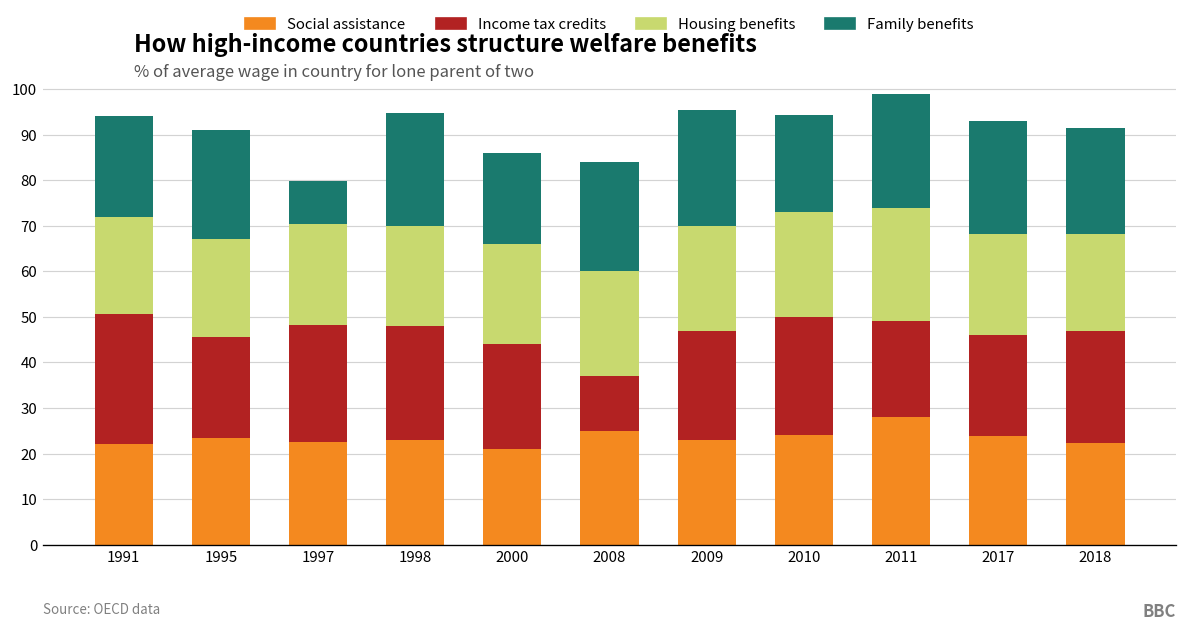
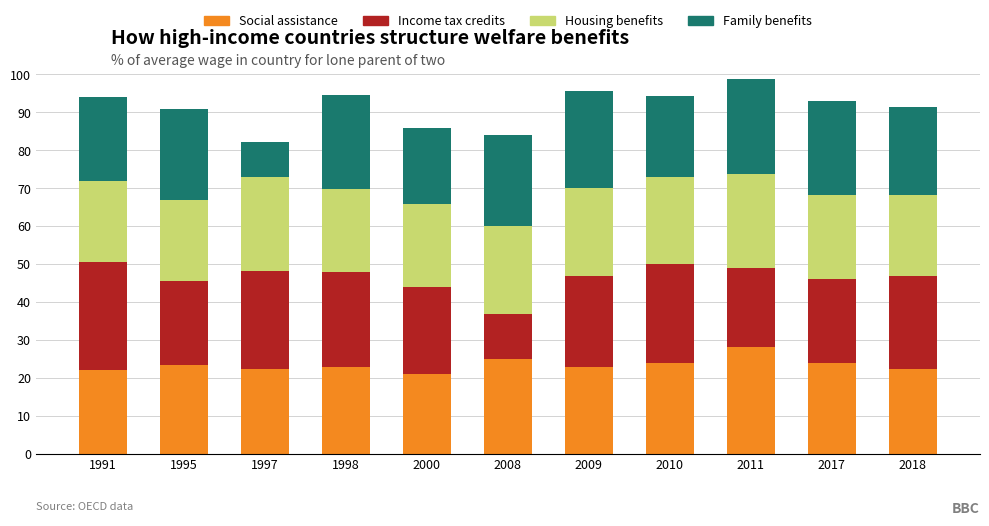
Housing benefits, 1997: 22 -> 25
